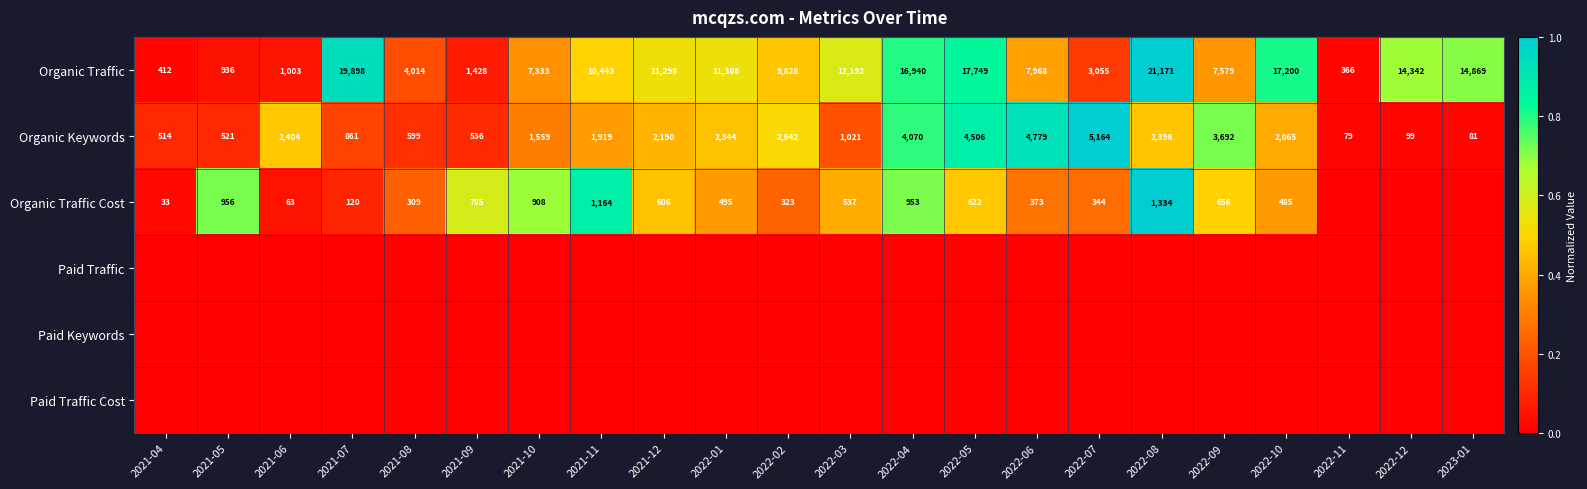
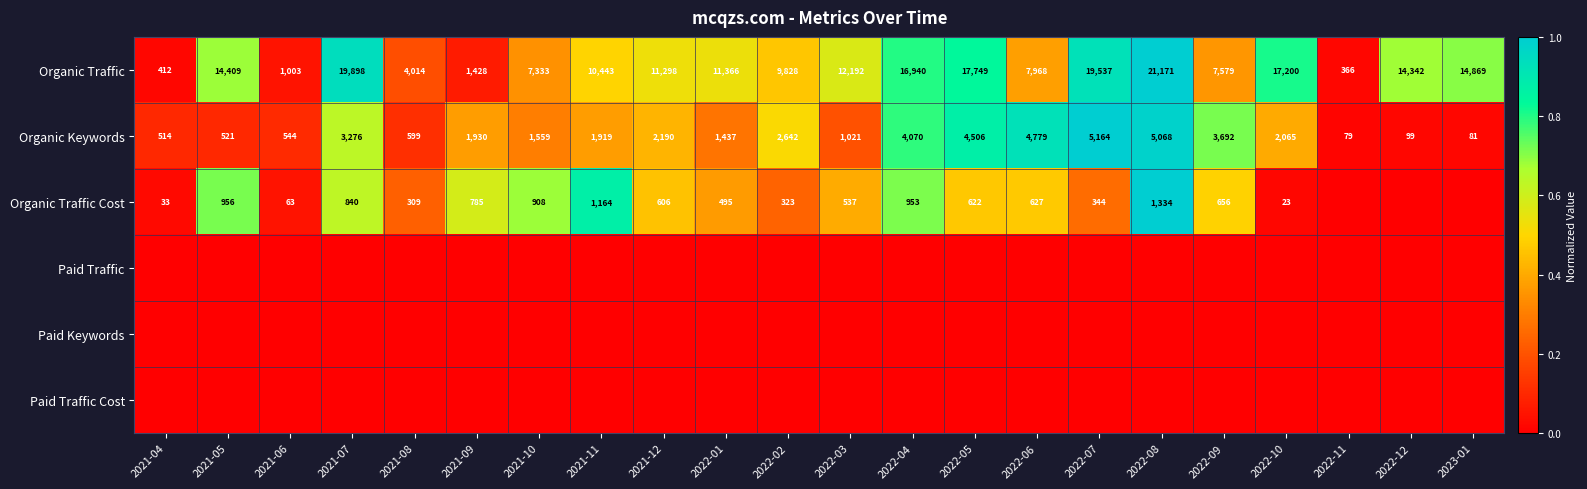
Organic Traffic, 2021-05: 936 -> 14,409
Organic Traffic, 2022-07: 3,055 -> 19,537
Organic Keywords, 2021-06: 2,404 -> 544
Organic Keywords, 2021-07: 861 -> 3,276
Organic Keywords, 2021-09: 536 -> 1,930
Organic Keywords, 2022-01: 2,344 -> 1,437
Organic Keywords, 2022-08: 2,396 -> 5,068
Organic Traffic Cost, 2021-07: 120 -> 840
Organic Traffic Cost, 2022-06: 373 -> 627
Organic Traffic Cost, 2022-10: 485 -> 23
